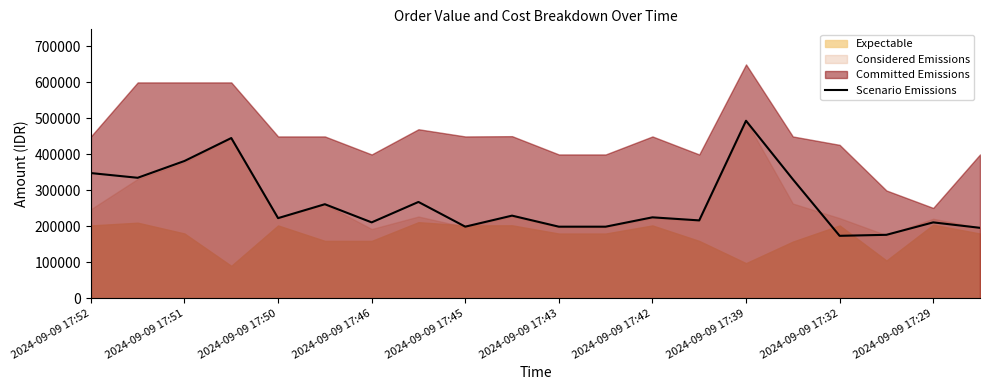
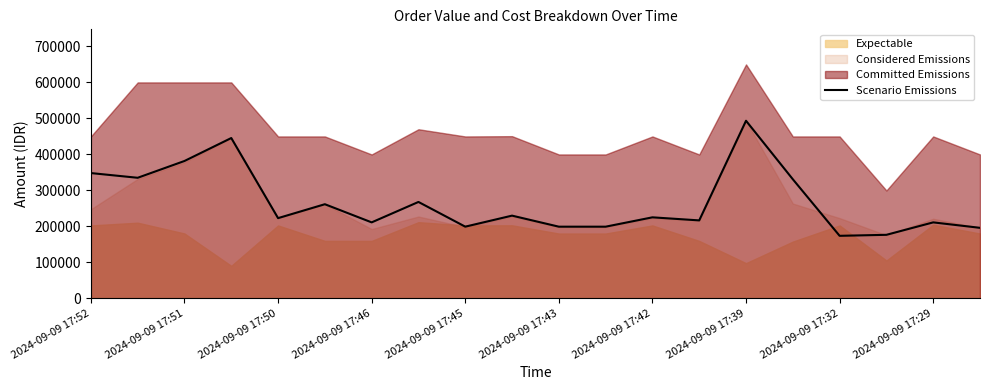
Committed Emissions, 2024-09-09 17:32: 430000 -> 450000
Committed Emissions, 2024-09-09 17:29: 250000 -> 450000
